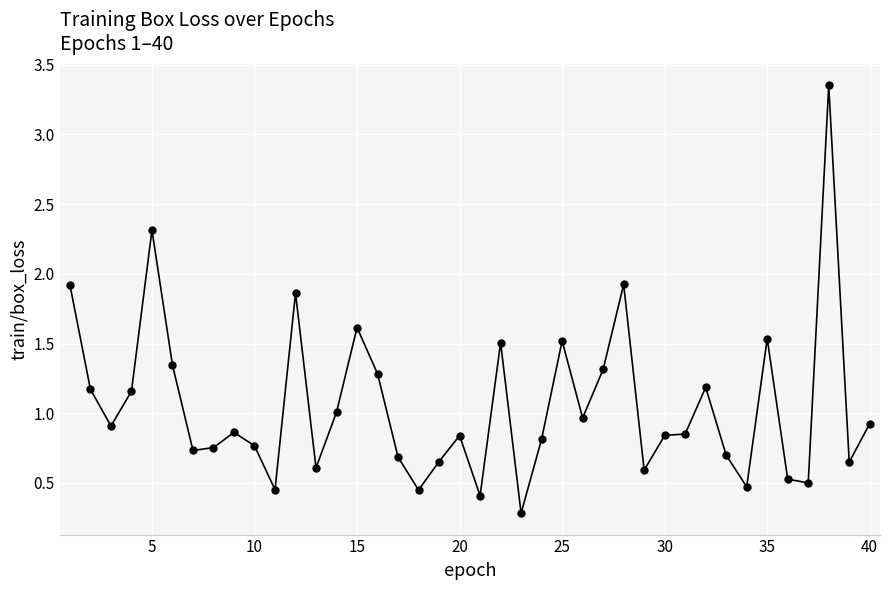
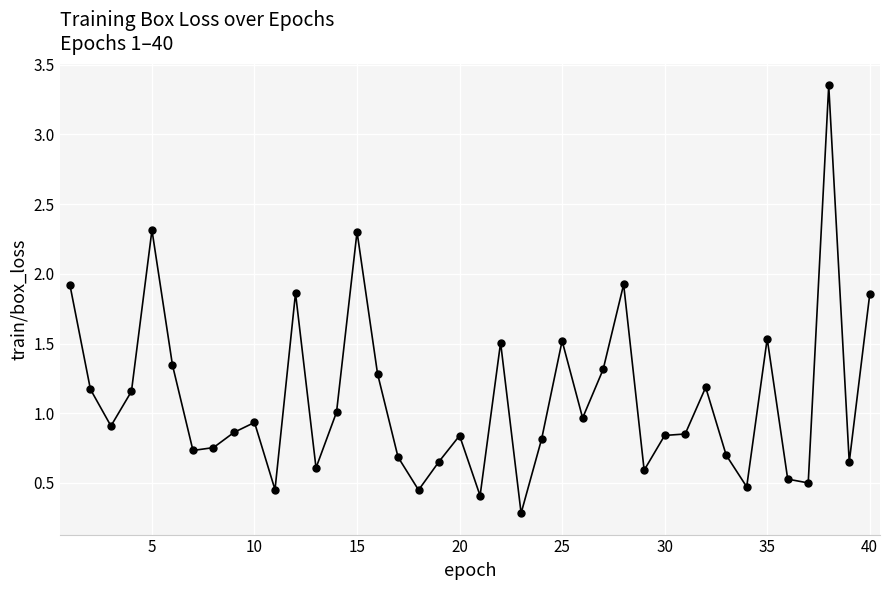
10: 0.77 -> 0.93
15: 1.61 -> 2.30
40: 0.93 -> 1.85
